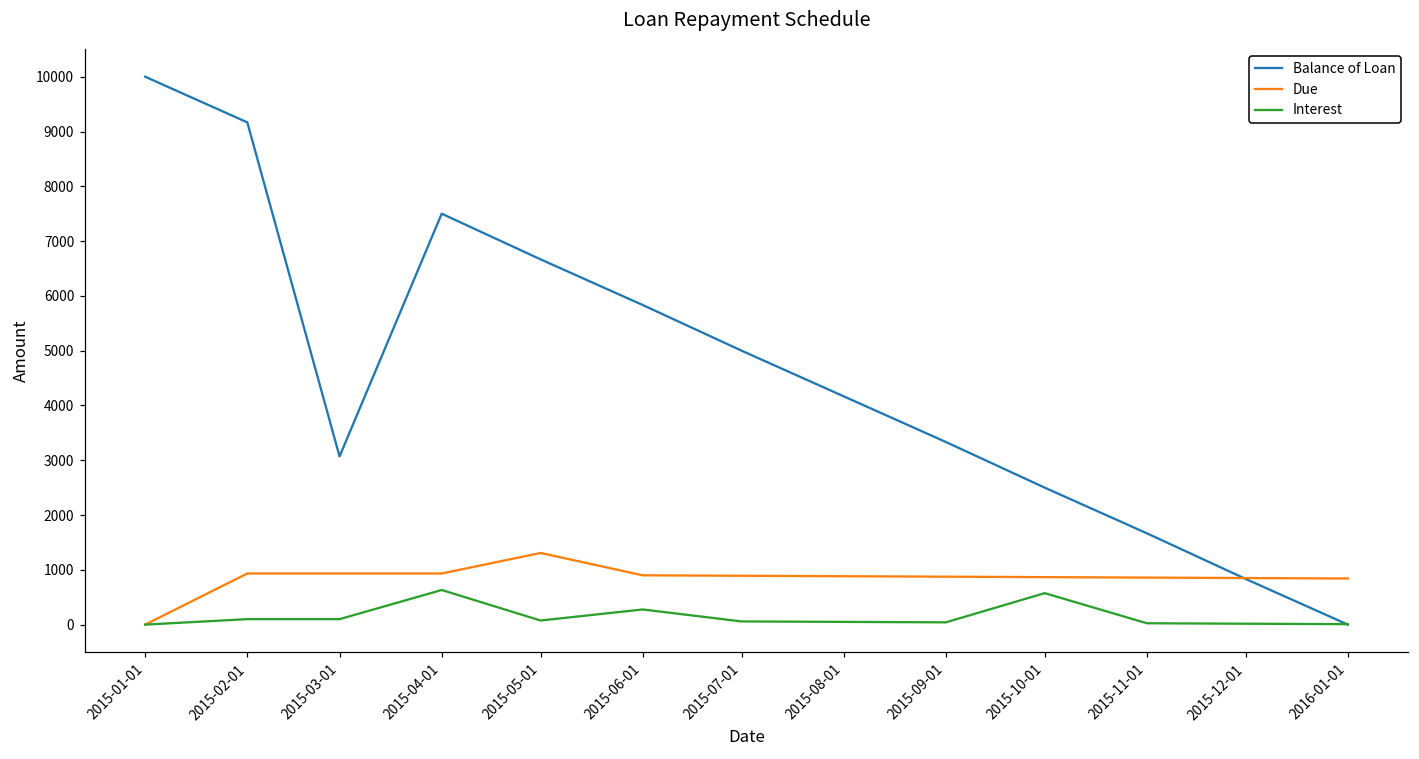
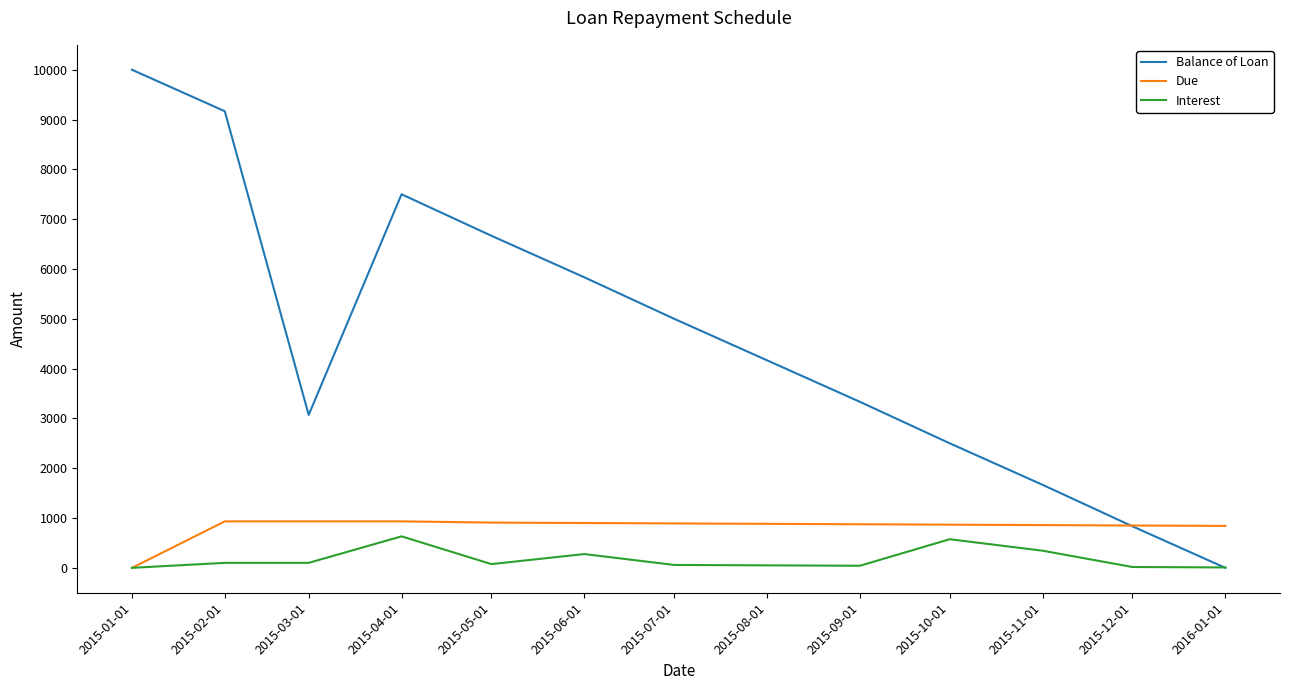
Due, 2015-05-01: 1300 -> 900
Interest, 2015-11-01: 0 -> 300
